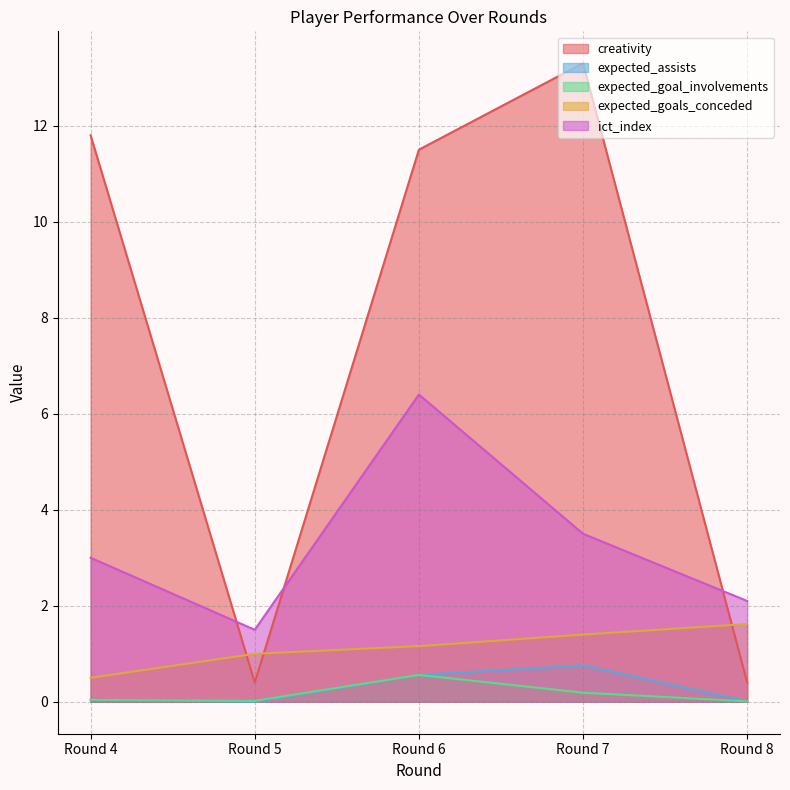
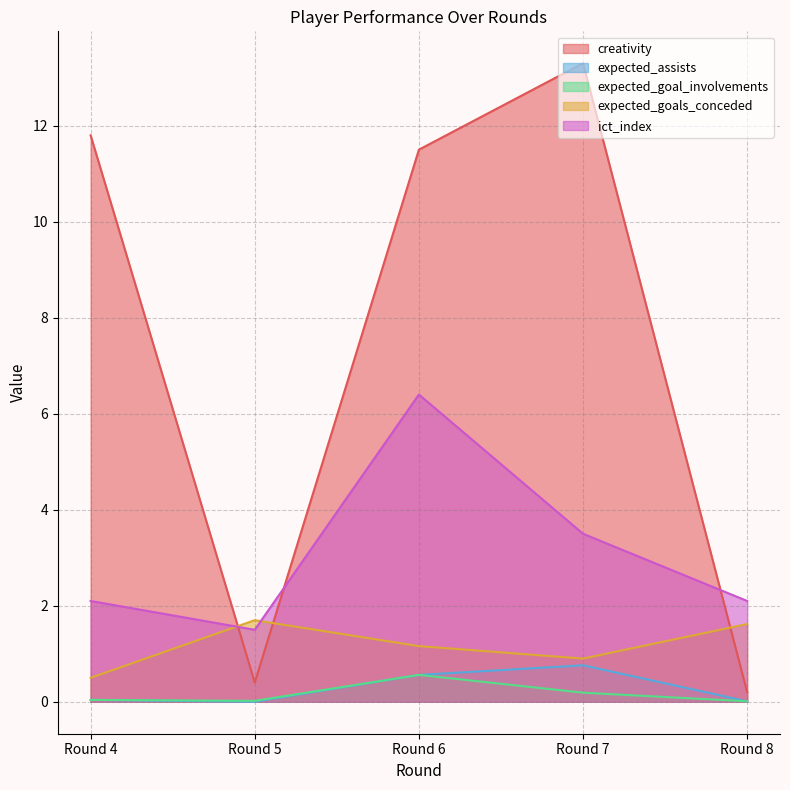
ict_index, Round 4: 3.0 -> 2.1
expected_goals_conceded, Round 5: 1.0 -> 1.7
expected_goals_conceded, Round 7: 1.4 -> 0.9
creativity, Round 8: 0.4 -> 0.2
